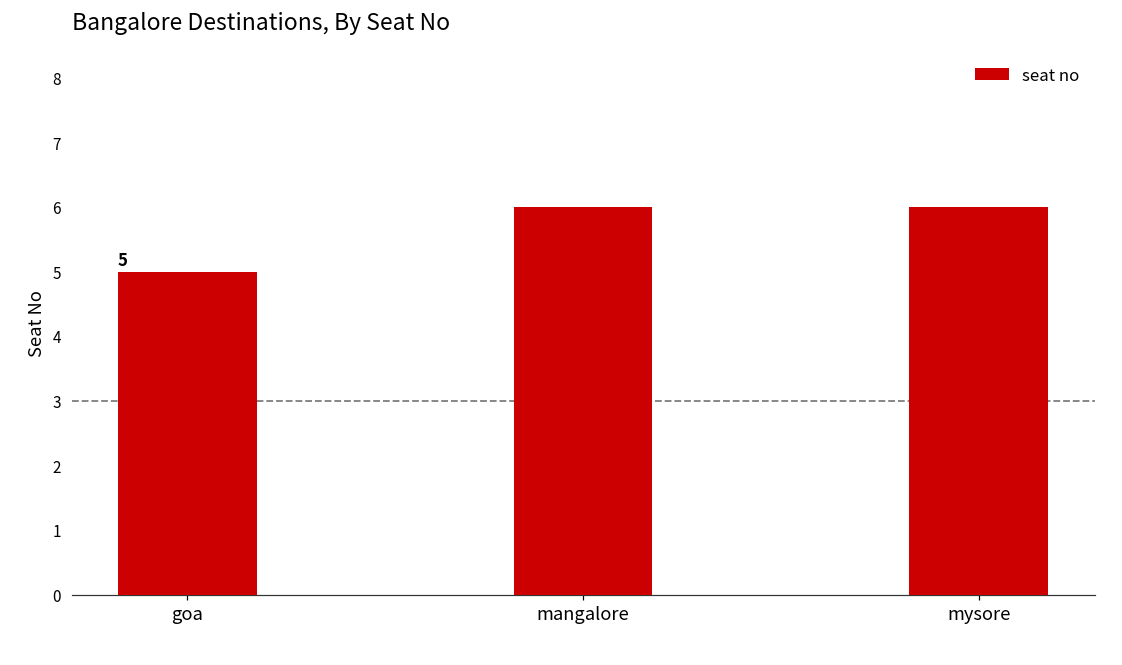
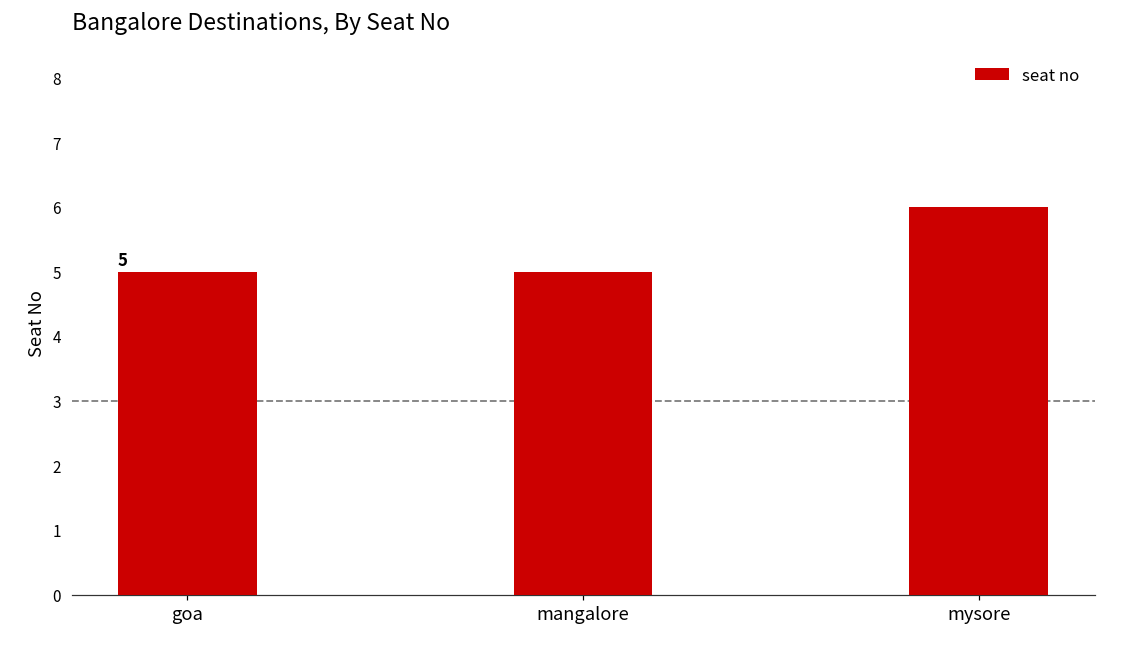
mangalore: 6 -> 5
